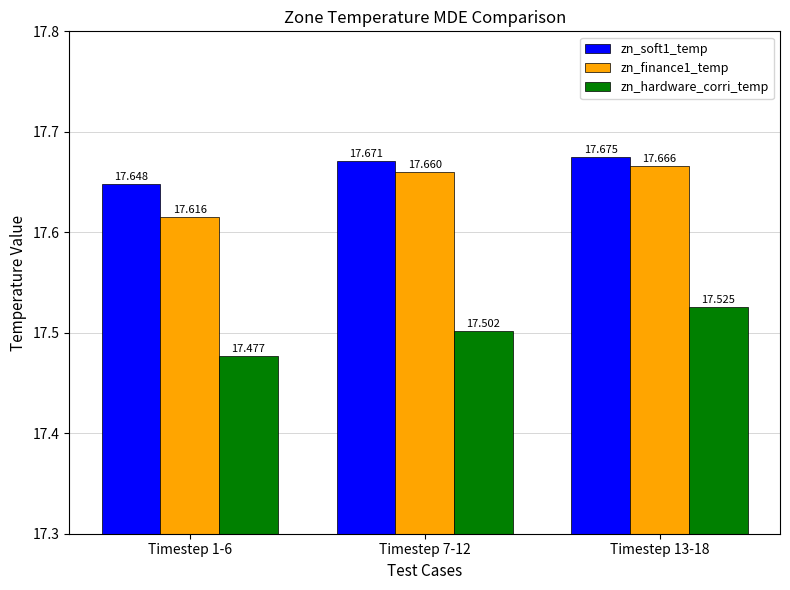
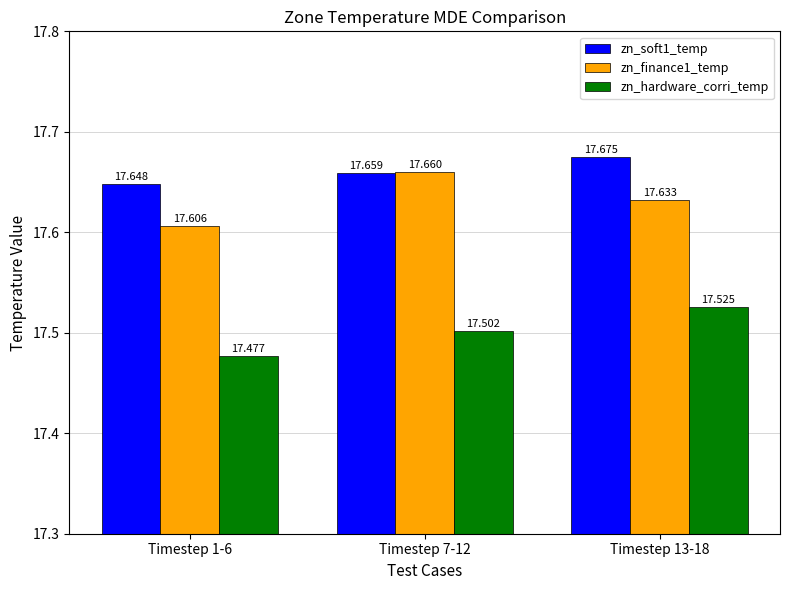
zn_finance1_temp, Timestep 1-6: 17.616 -> 17.606
zn_soft1_temp, Timestep 7-12: 17.671 -> 17.659
zn_finance1_temp, Timestep 13-18: 17.666 -> 17.633
